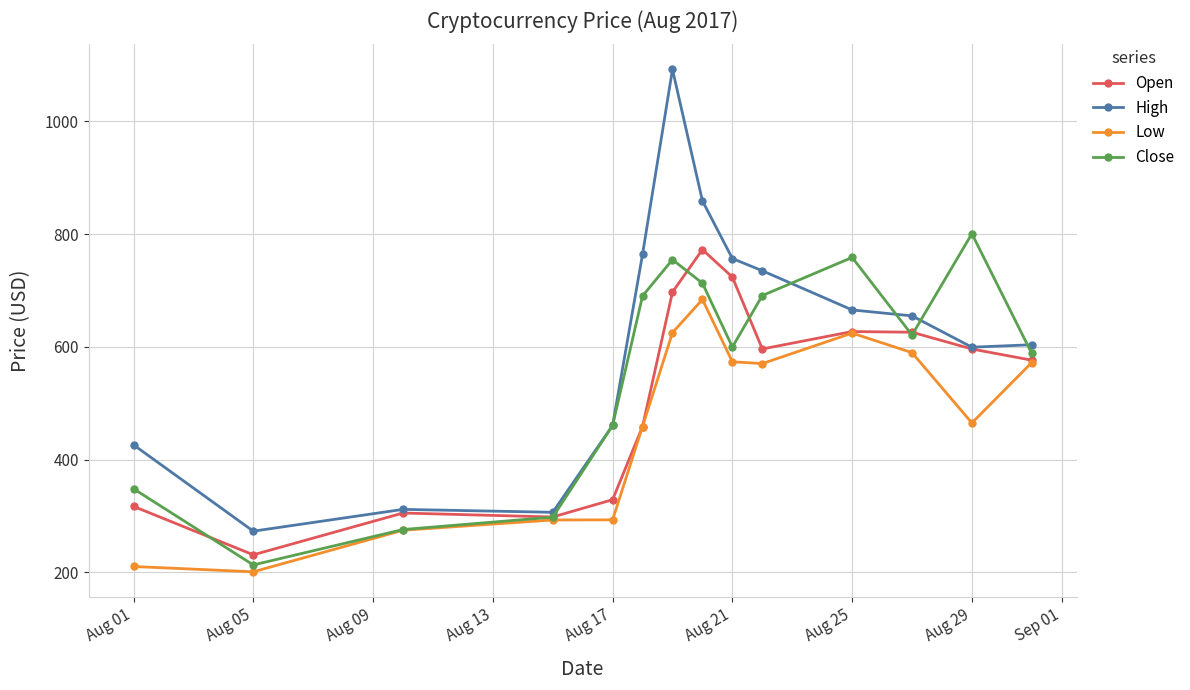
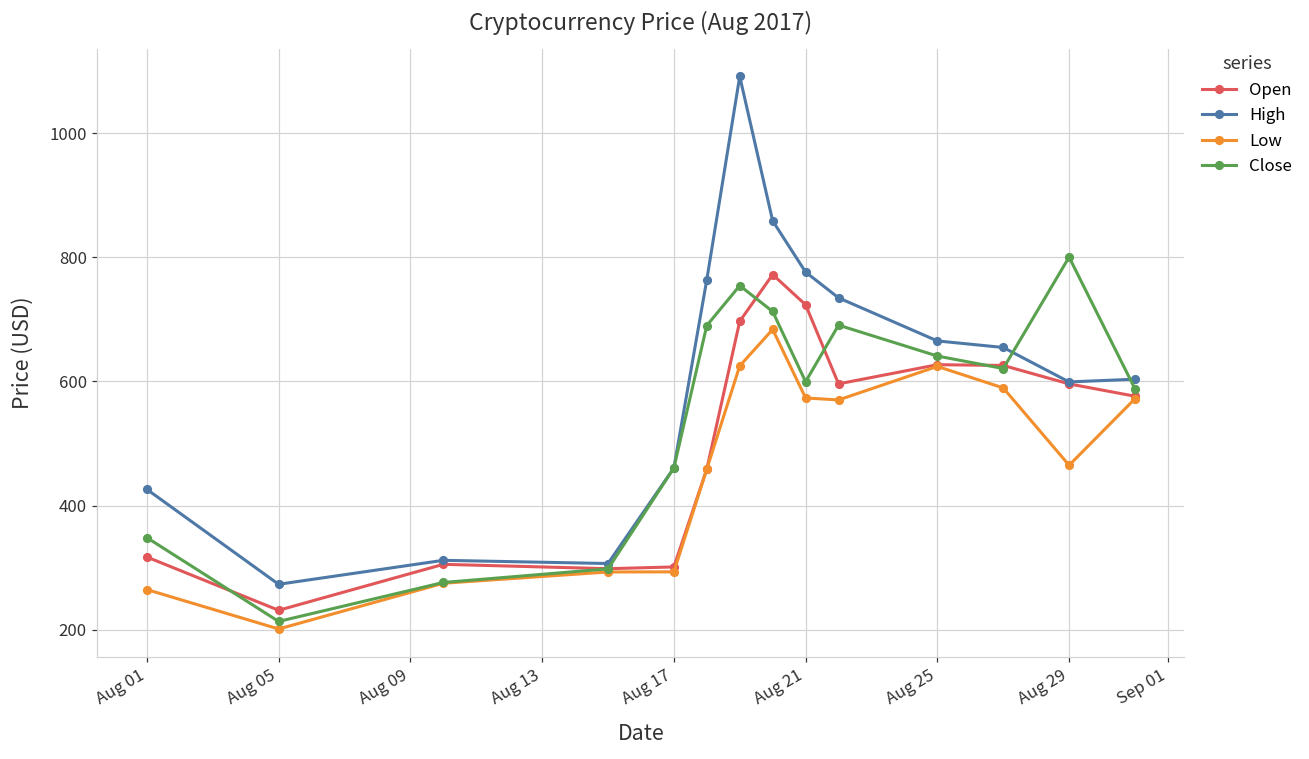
Low, Aug 01: 210 -> 260
Open, Aug 17: 330 -> 300
High, Aug 21: 760 -> 780
Close, Aug 25: 760 -> 640
